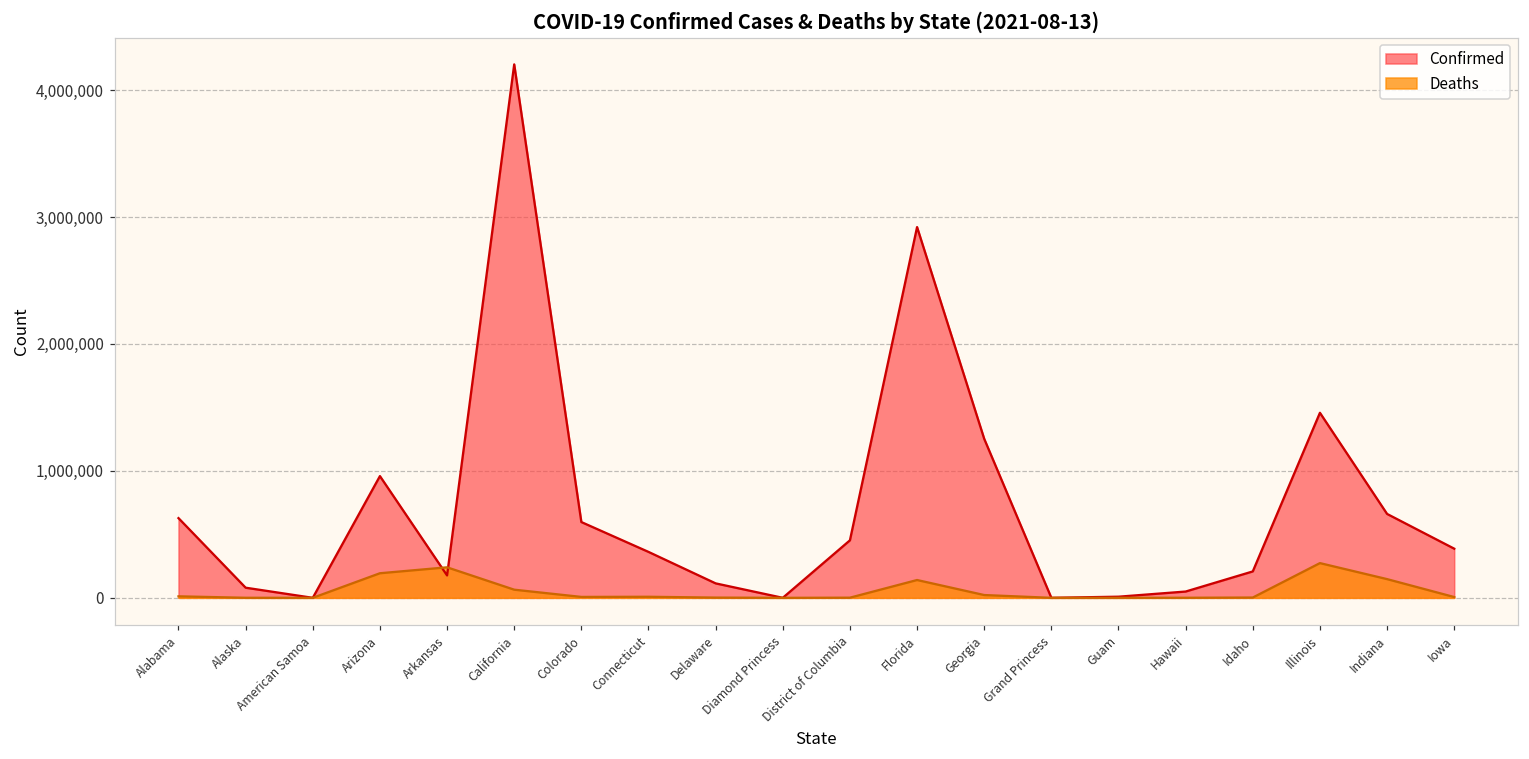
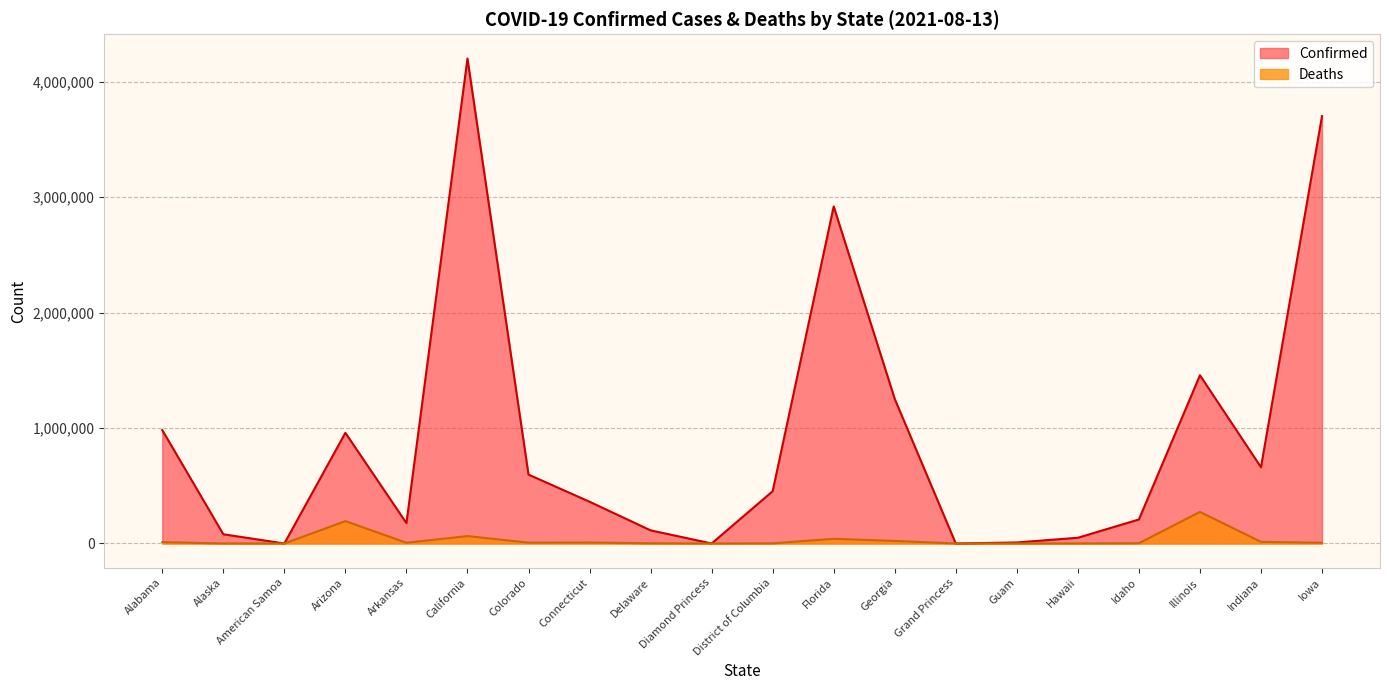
Confirmed, Alabama: 630,000 -> 980,000
Deaths, Arkansas: 240,000 -> 10,000
Deaths, Florida: 140,000 -> 40,000
Deaths, Indiana: 150,000 -> 10,000
Confirmed, Iowa: 390,000 -> 3,700,000
